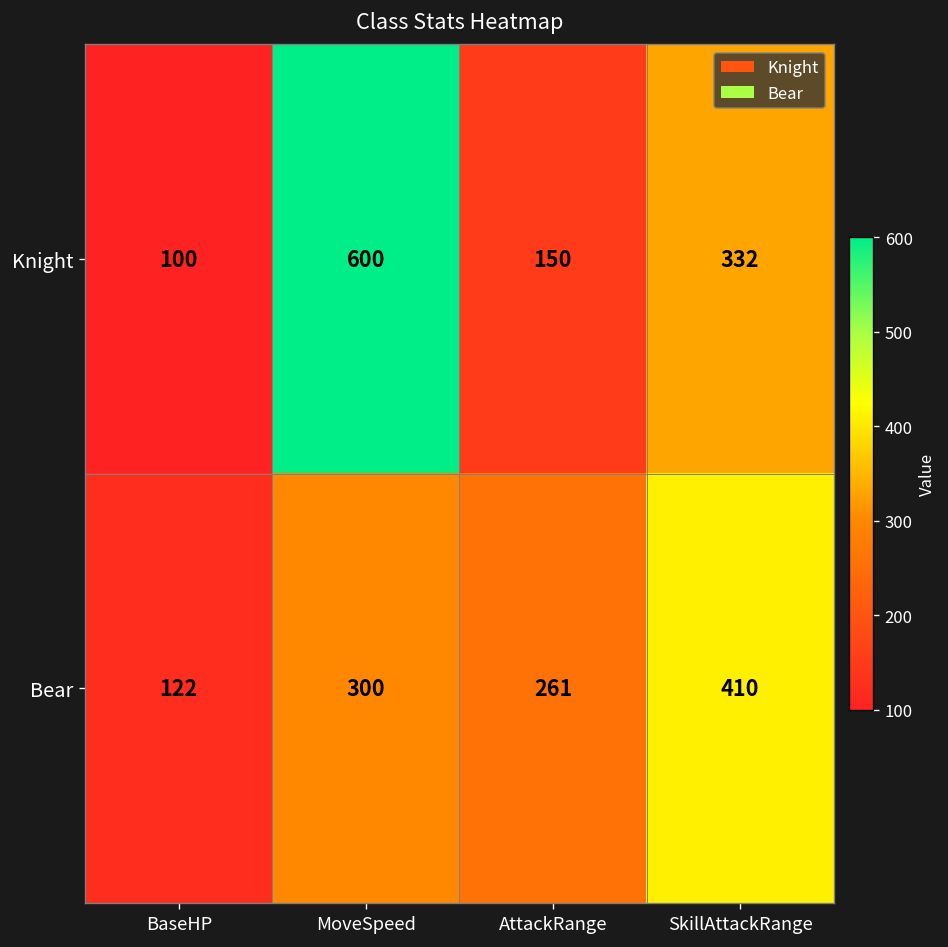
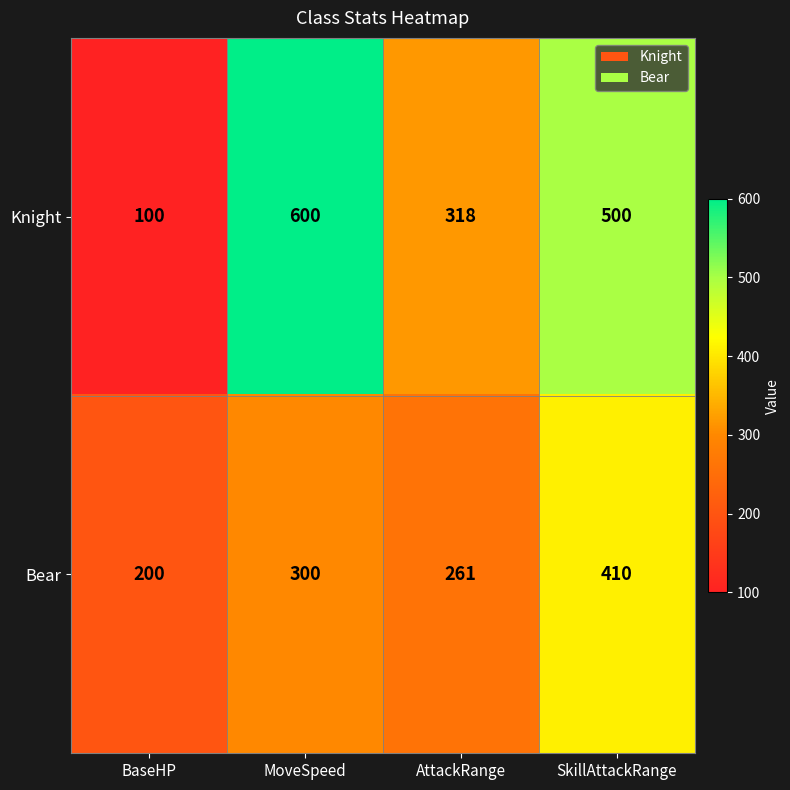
Knight, AttackRange: 150 -> 318
Knight, SkillAttackRange: 332 -> 500
Bear, BaseHP: 122 -> 200
